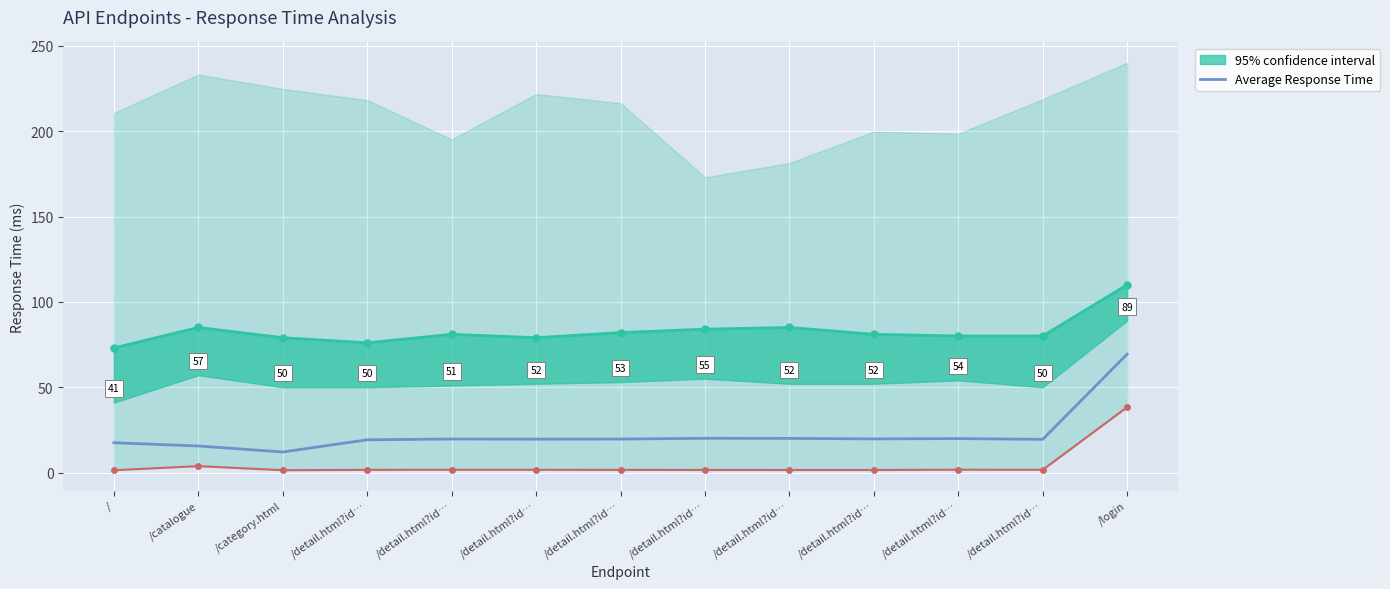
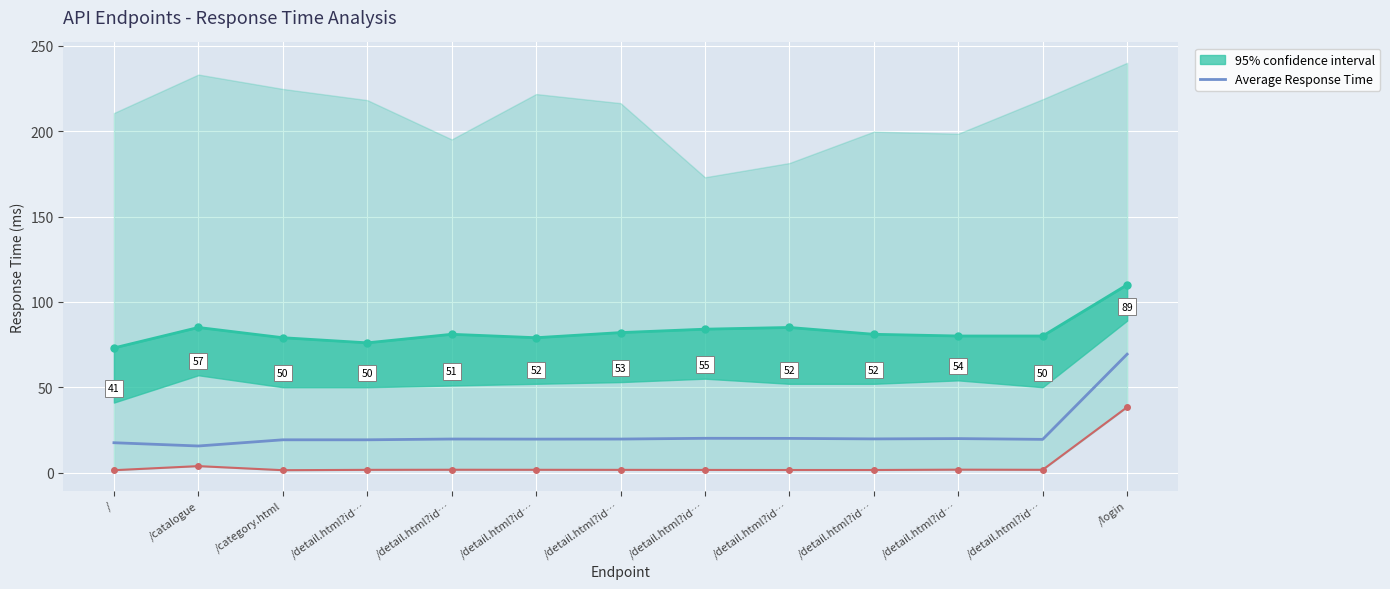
Average Response Time, /category.html: 12 -> 19
